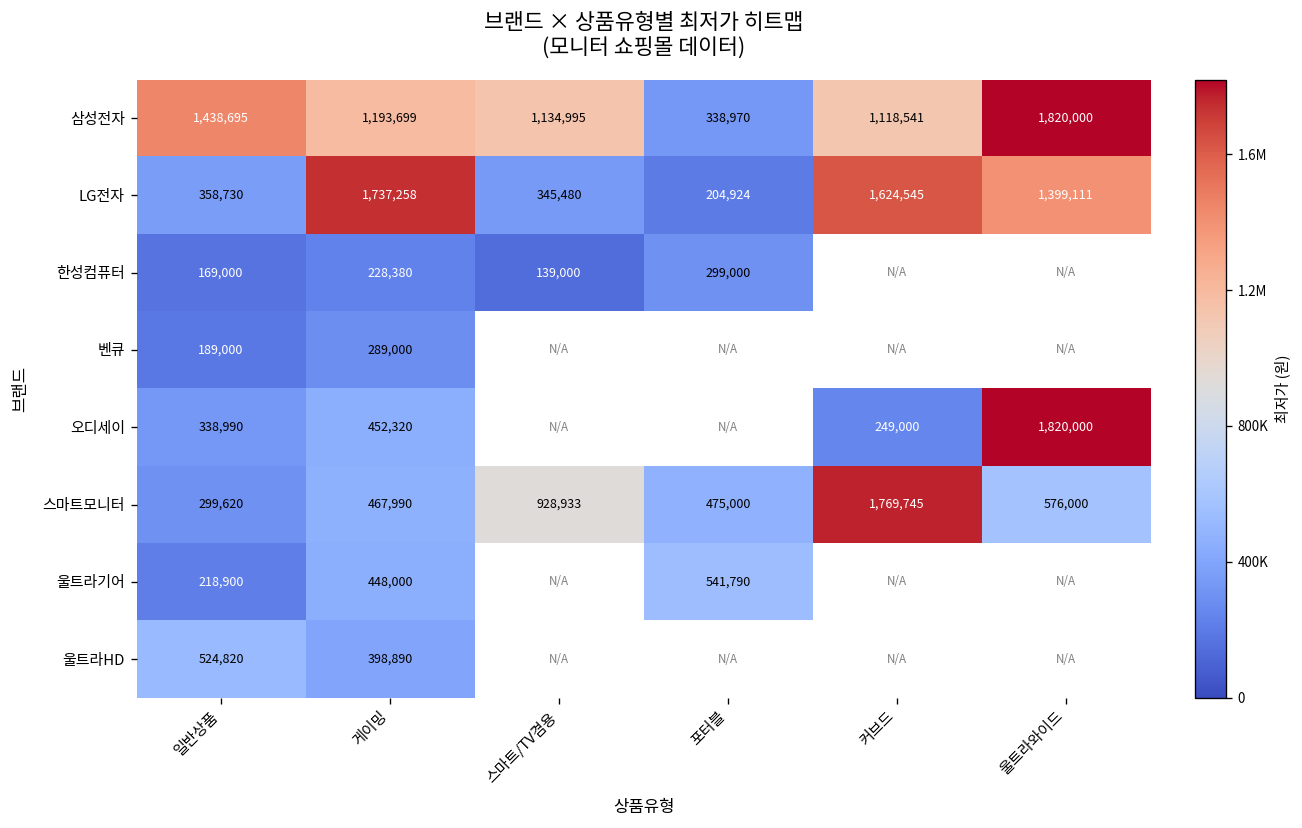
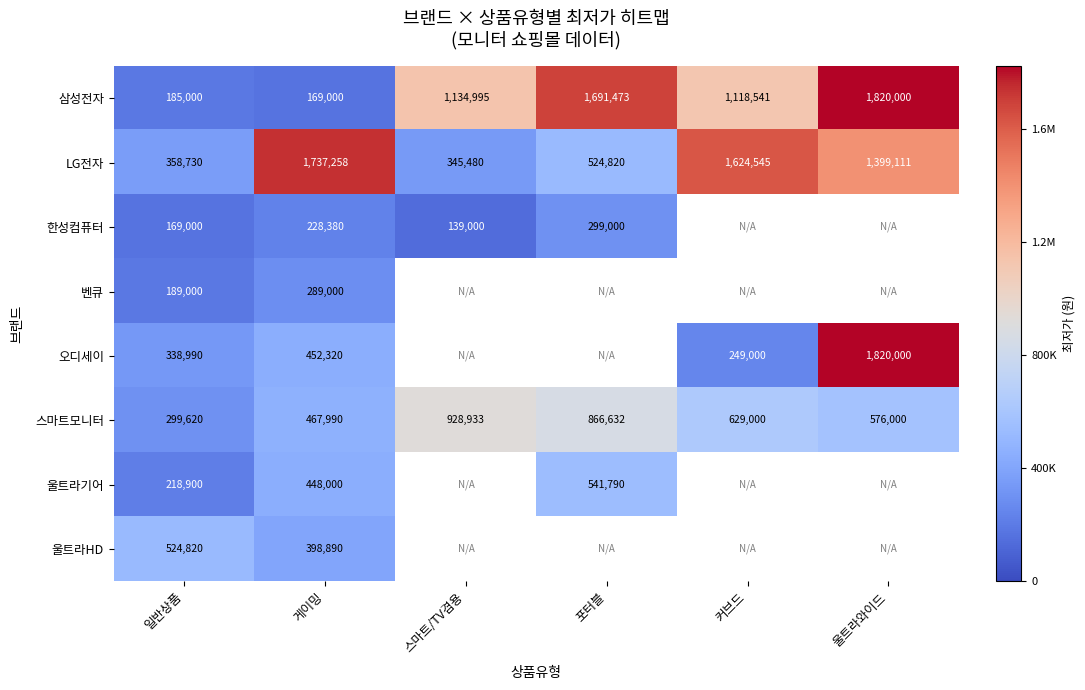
삼성전자, 일반상품: 1,438,695 -> 185,000
삼성전자, 게이밍: 1,193,699 -> 169,000
삼성전자, 포터블: 338,970 -> 1,691,473
LG전자, 포터블: 204,924 -> 524,820
스마트모니터, 포터블: 475,000 -> 866,632
스마트모니터, 커브드: 1,769,745 -> 629,000
